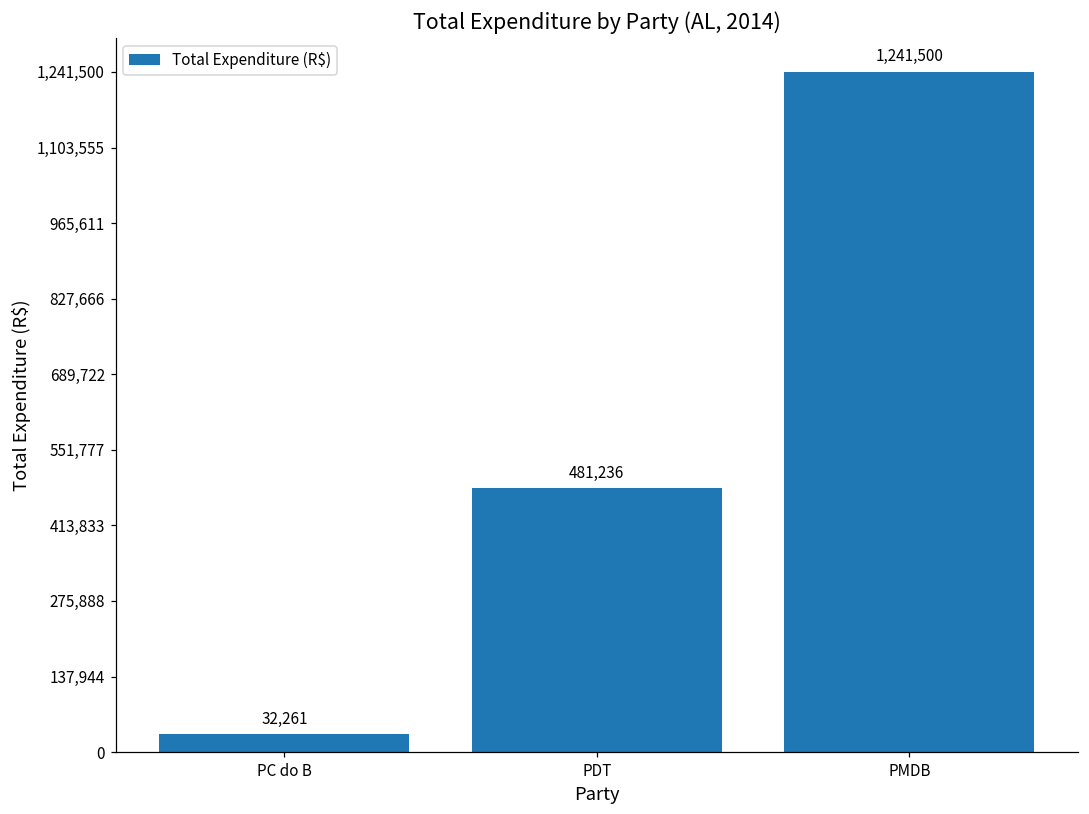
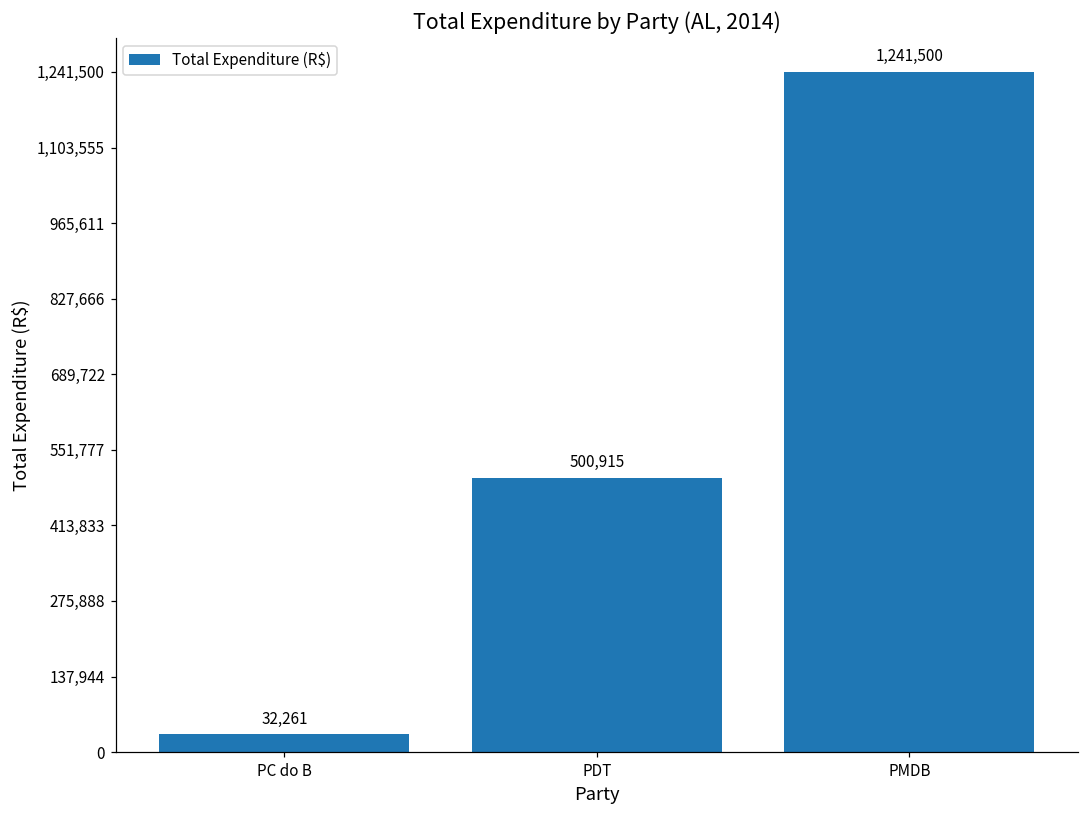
PDT: 481,236 -> 500,915
